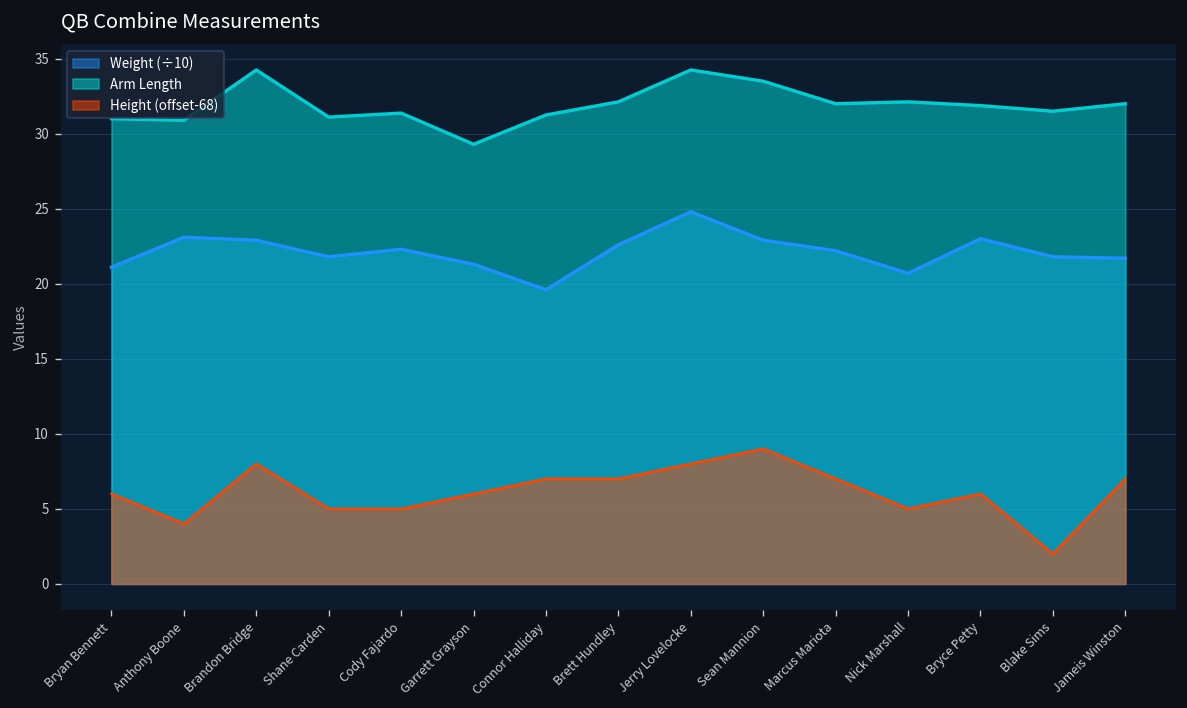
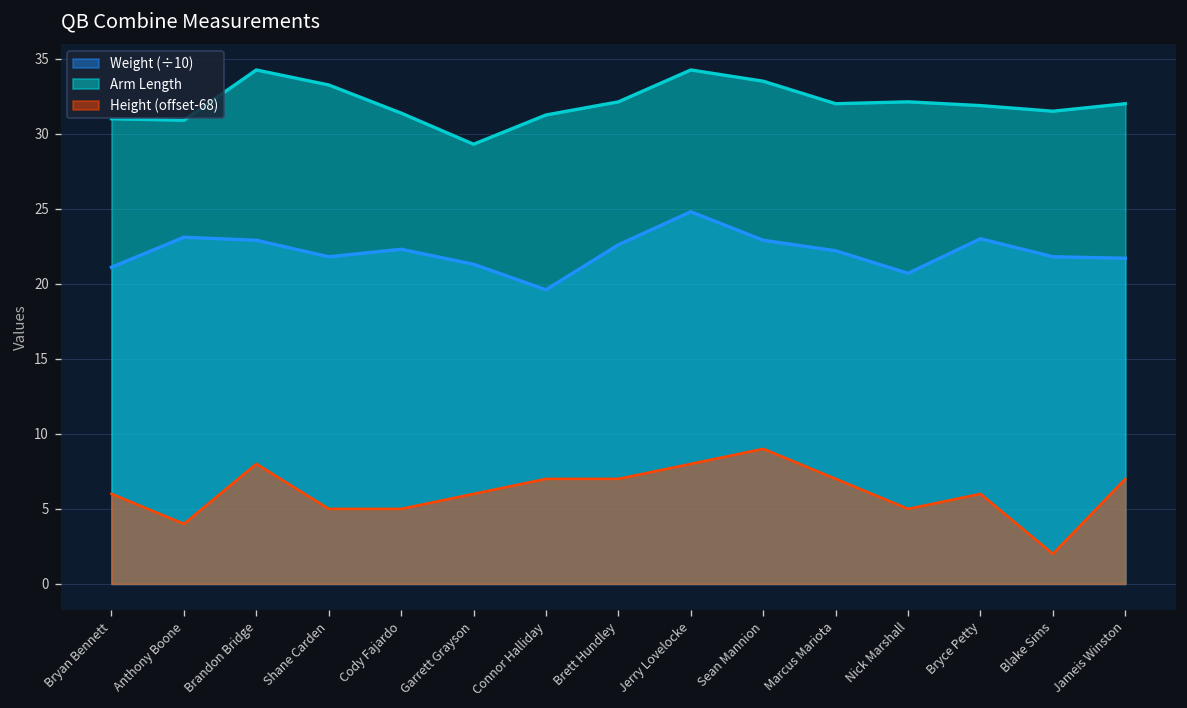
Arm Length, Shane Carden: 31.1 -> 33.3
